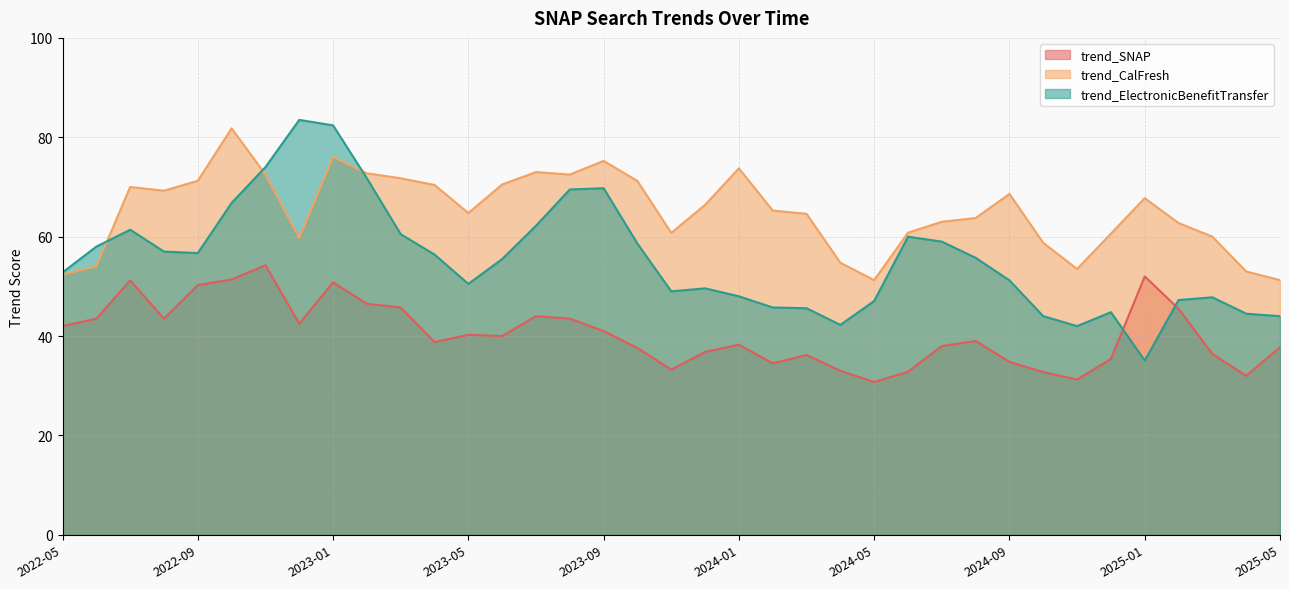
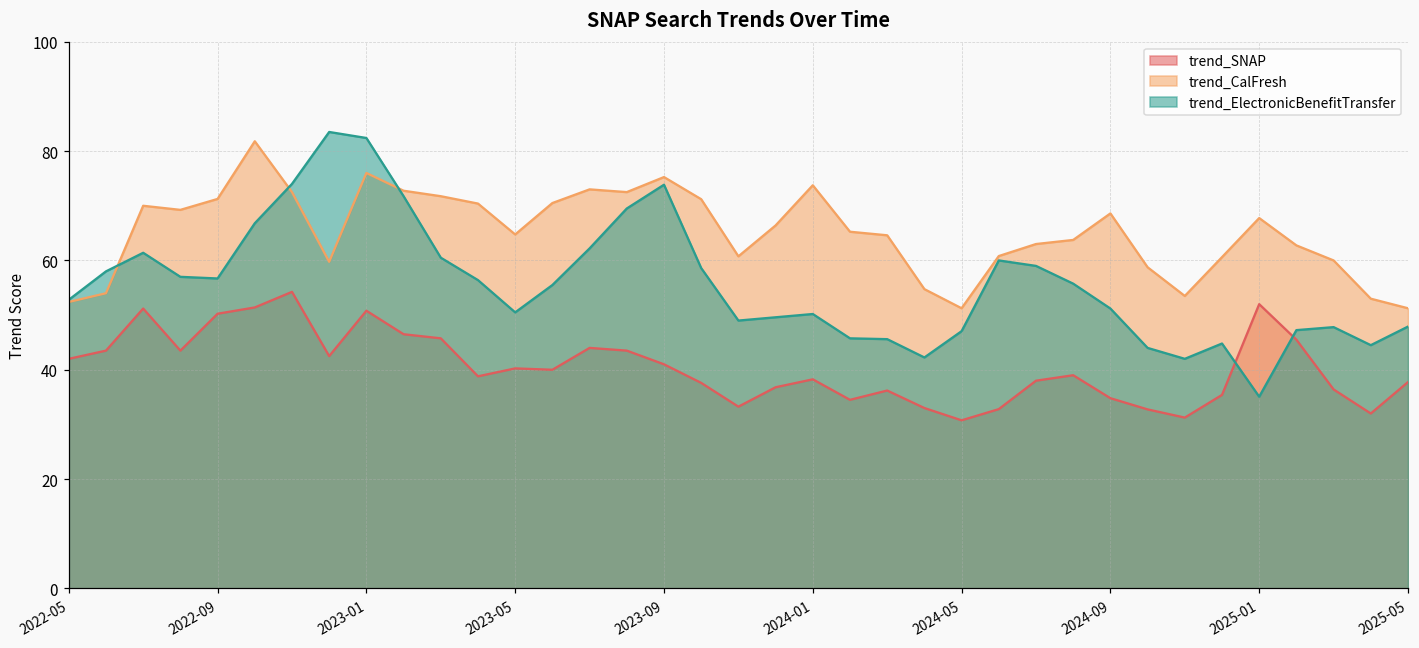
trend_ElectronicBenefitTransfer, 2023-09: 70 -> 74
trend_ElectronicBenefitTransfer, 2024-01: 48 -> 50
trend_ElectronicBenefitTransfer, 2025-05: 44 -> 48
